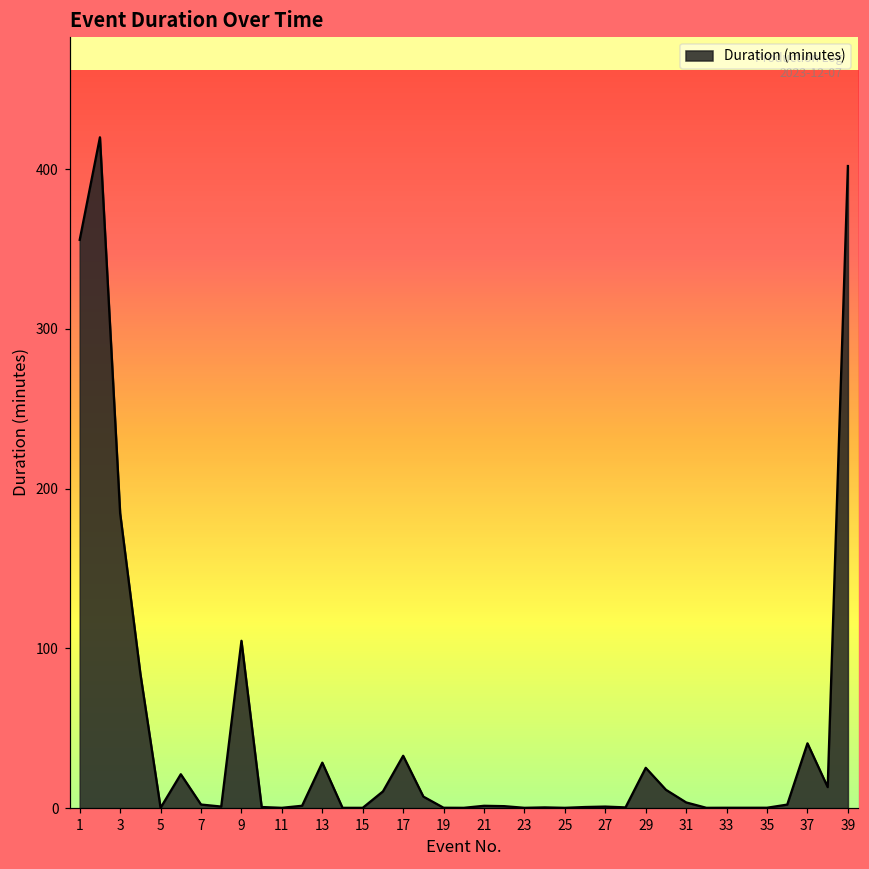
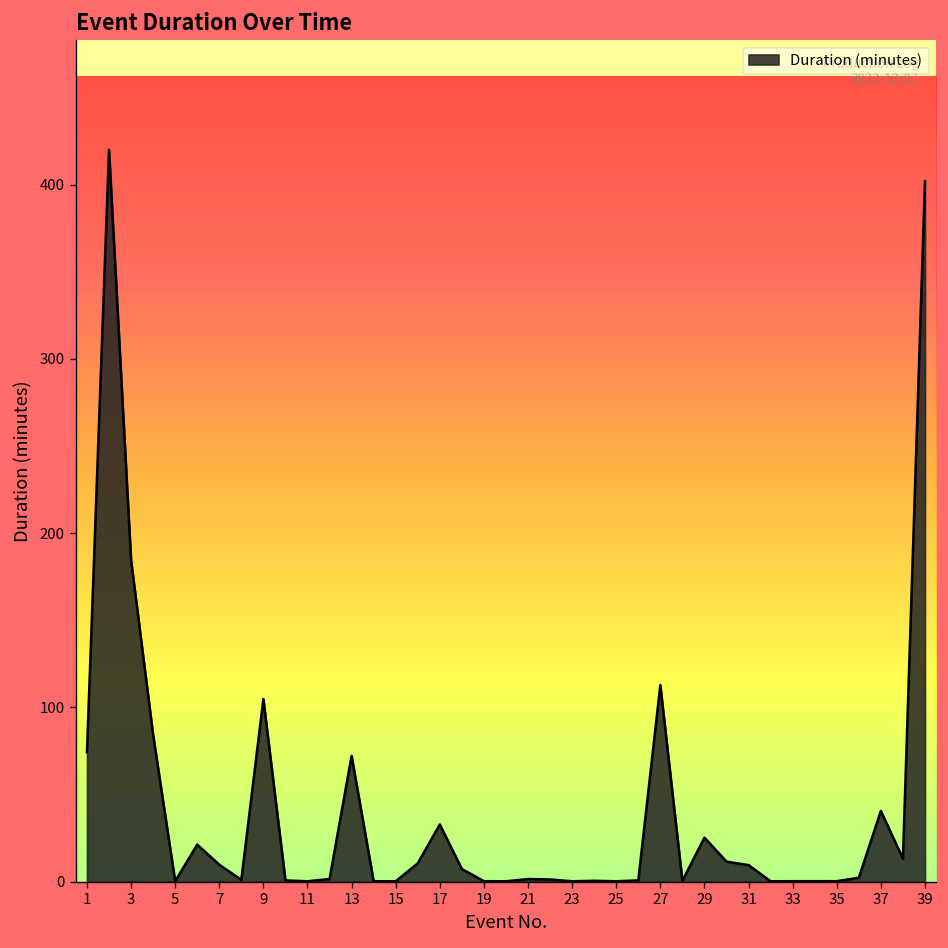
1: 356 -> 74
7: 2 -> 10
13: 29 -> 72
27: 1 -> 113
31: 4 -> 10
